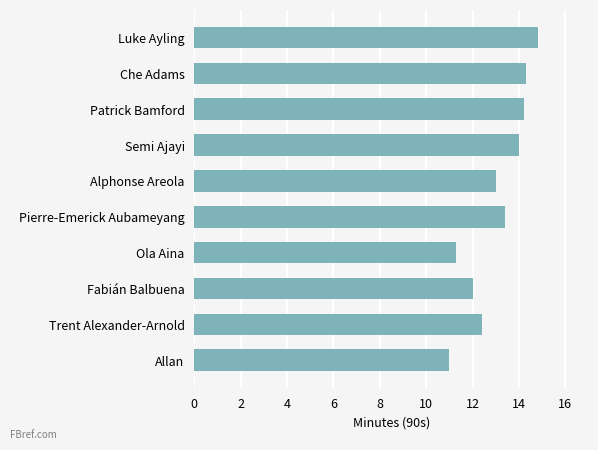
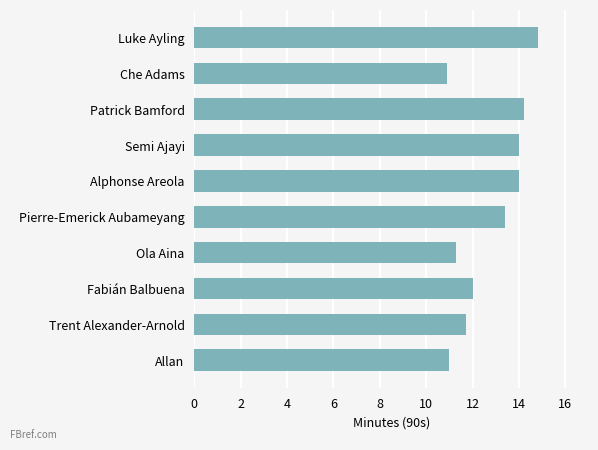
Che Adams: 14.3 -> 10.9
Alphonse Areola: 13 -> 14
Trent Alexander-Arnold: 12.4 -> 11.7
